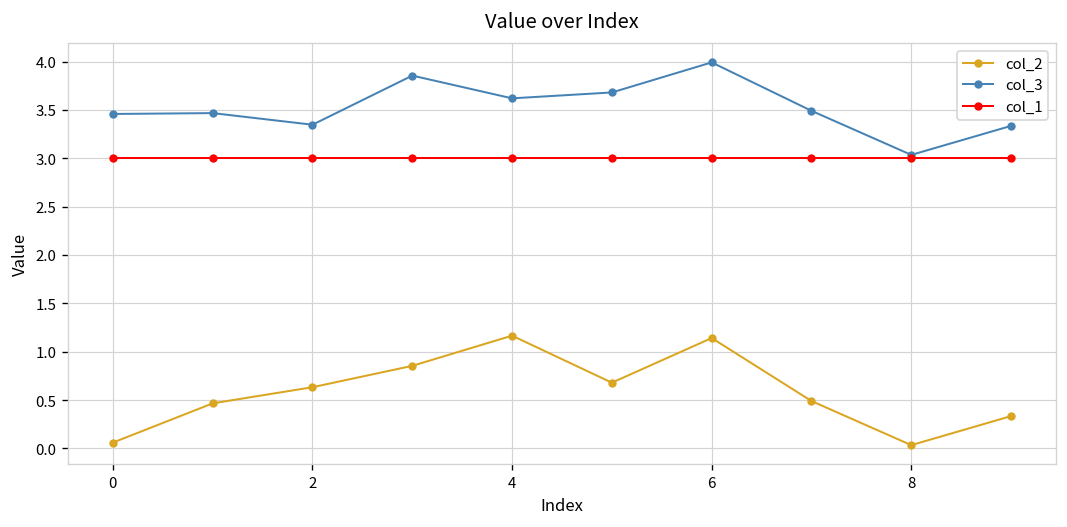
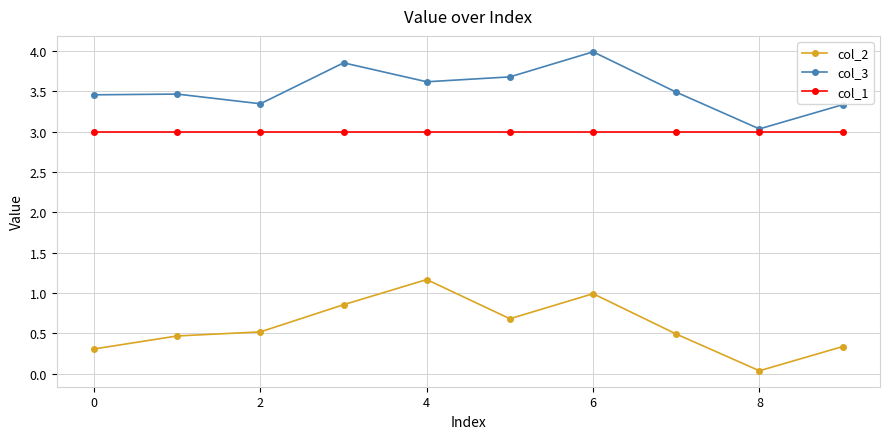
col_2, 0: 0.1 -> 0.3
col_2, 2: 0.6 -> 0.5
col_2, 6: 1.1 -> 1.0
